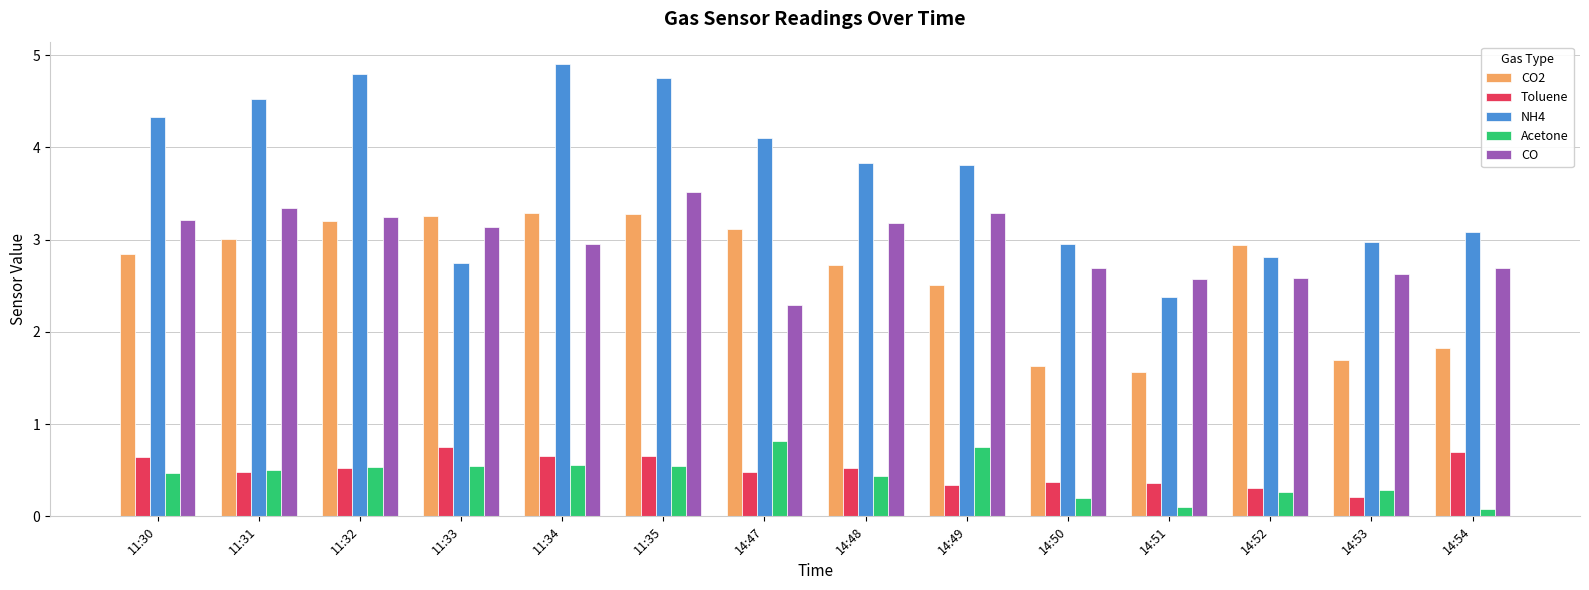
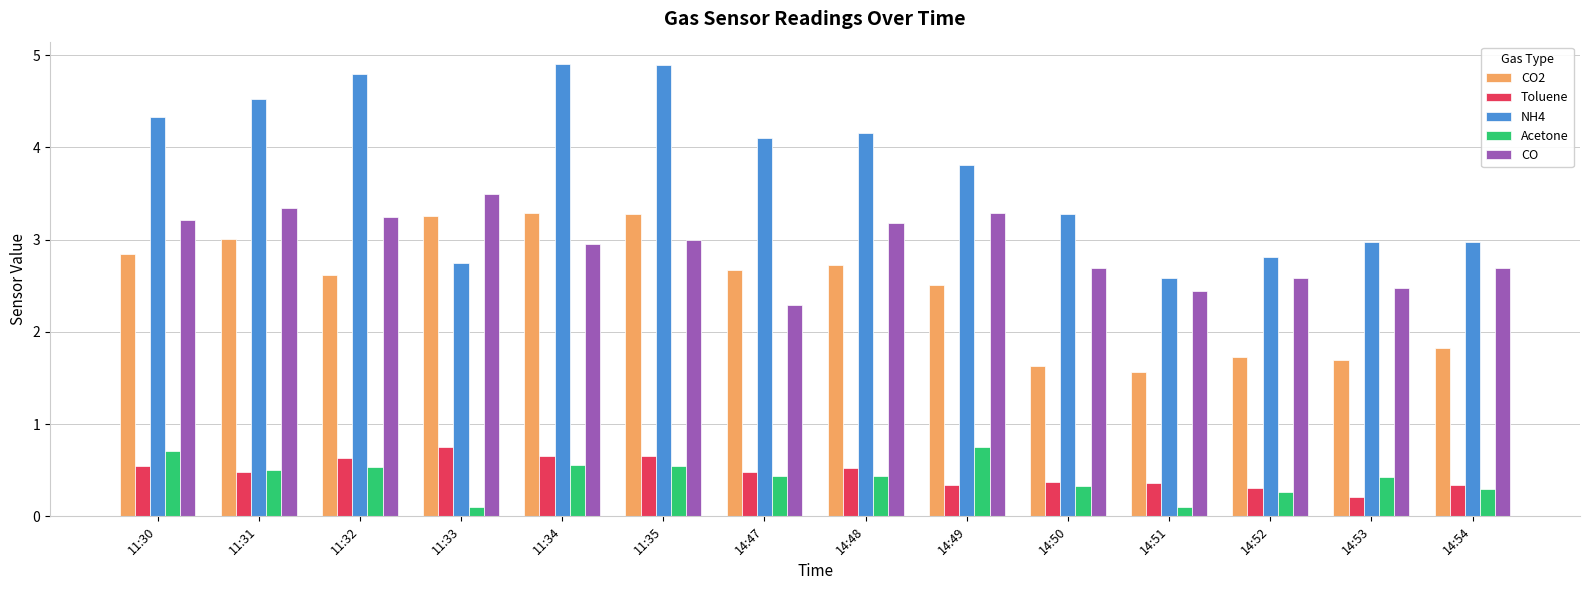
Toluene, 11:30: 0.65 -> 0.55
Acetone, 11:30: 0.5 -> 0.7
CO2, 11:32: 3.2 -> 2.6
Toluene, 11:32: 0.5 -> 0.6
Acetone, 11:33: 0.5 -> 0.1
CO, 11:33: 3.1 -> 3.5
NH4, 11:35: 4.8 -> 4.9
CO, 11:35: 3.5 -> 3.0
CO2, 14:47: 3.1 -> 2.7
Acetone, 14:47: 0.8 -> 0.4
NH4, 14:48: 3.8 -> 4.2
NH4, 14:50: 3.0 -> 3.3
Acetone, 14:50: 0.2 -> 0.3
NH4, 14:51: 2.4 -> 2.6
CO, 14:51: 2.6 -> 2.4
CO2, 14:52: 2.9 -> 1.7
Acetone, 14:53: 0.3 -> 0.4
CO, 14:53: 2.6 -> 2.5
Toluene, 14:54: 0.7 -> 0.3
NH4, 14:54: 3.1 -> 3.0
Acetone, 14:54: 0.1 -> 0.3
